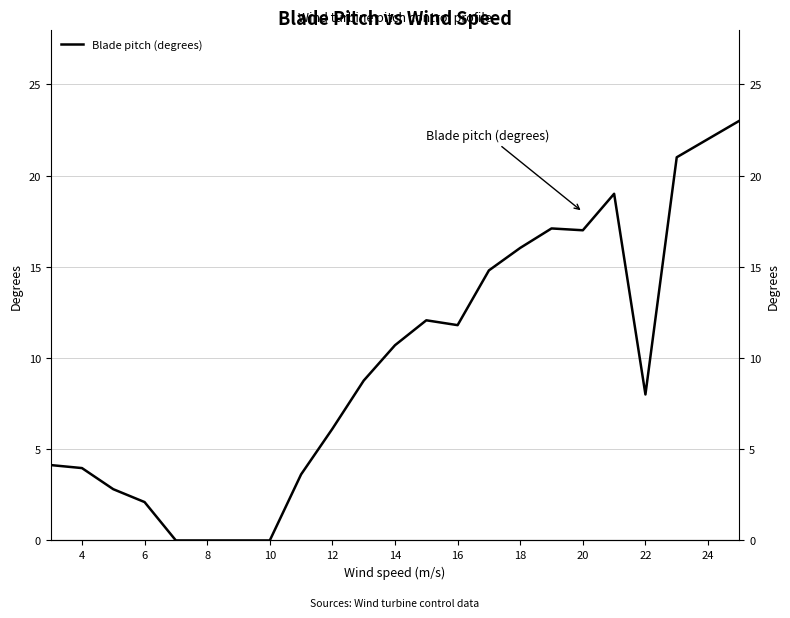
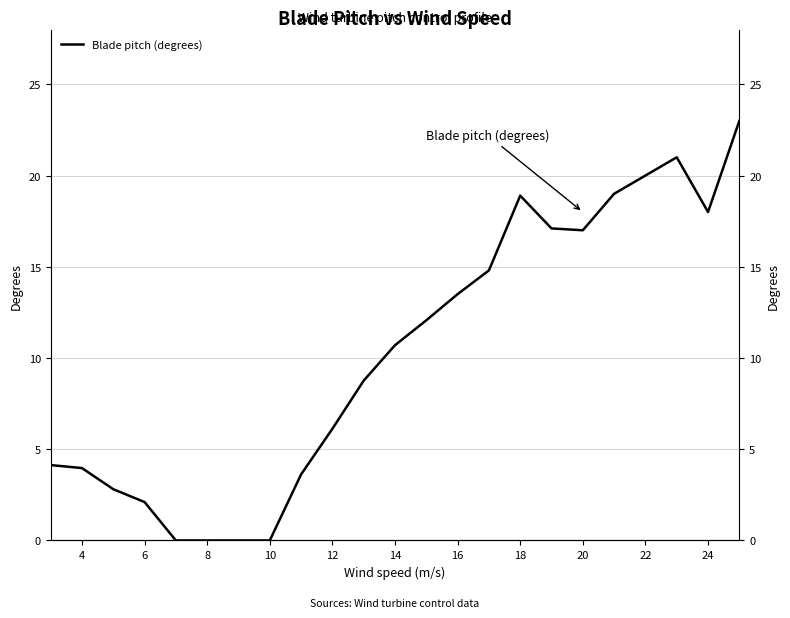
16: 11.8 -> 13.5
18: 16.0 -> 18.9
22: 8 -> 20
24: 22 -> 18
